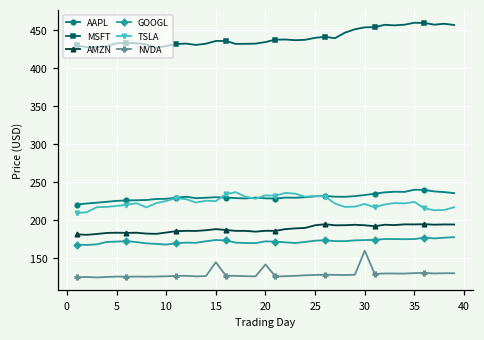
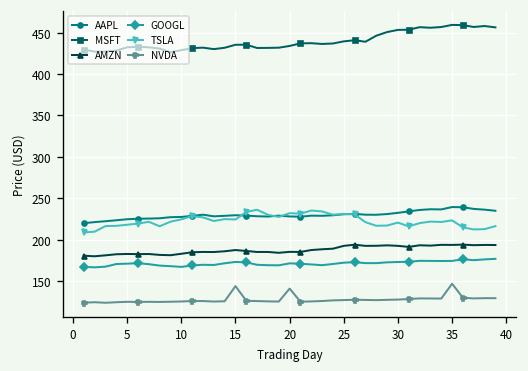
NVDA, 30: 160 -> 130
NVDA, 35: 130 -> 150
